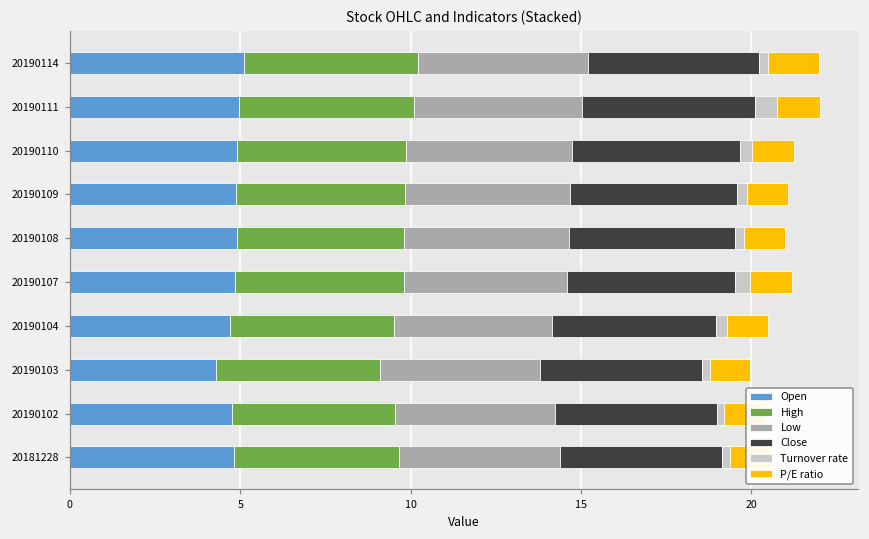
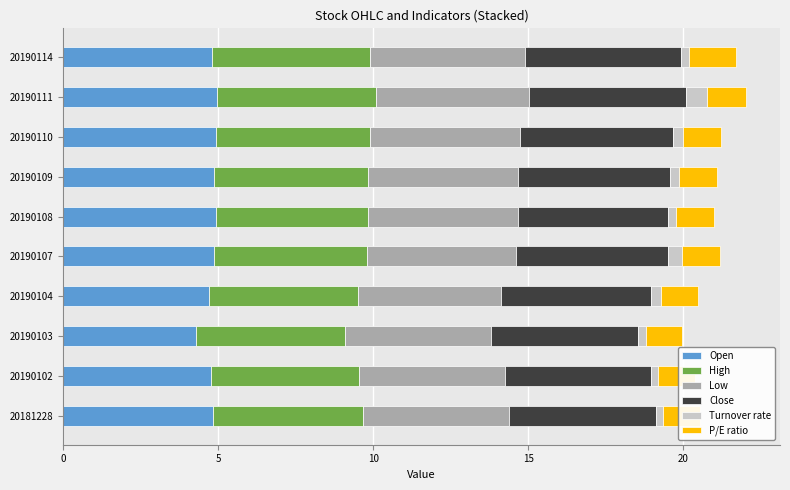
Open, 20190114: 5.1 -> 4.8
